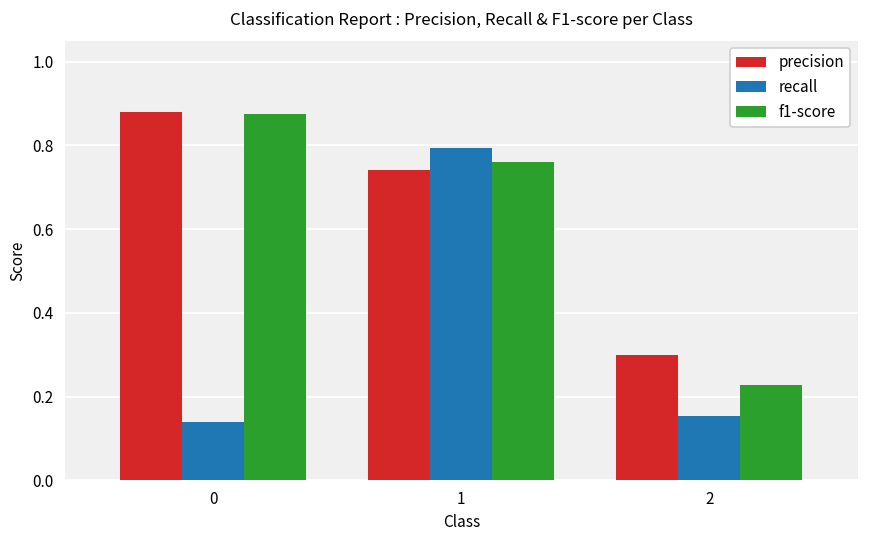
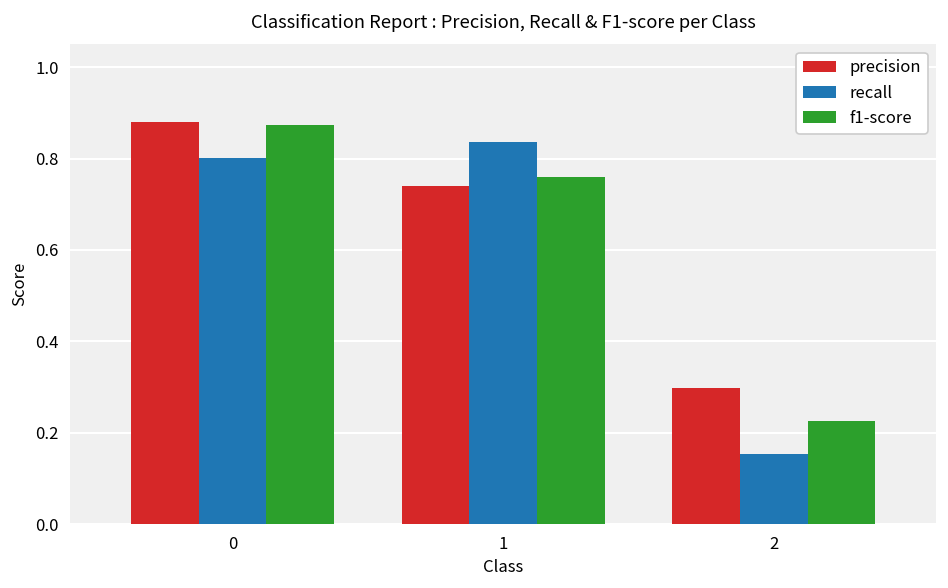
recall, 0: 0.14 -> 0.80
recall, 1: 0.79 -> 0.84
